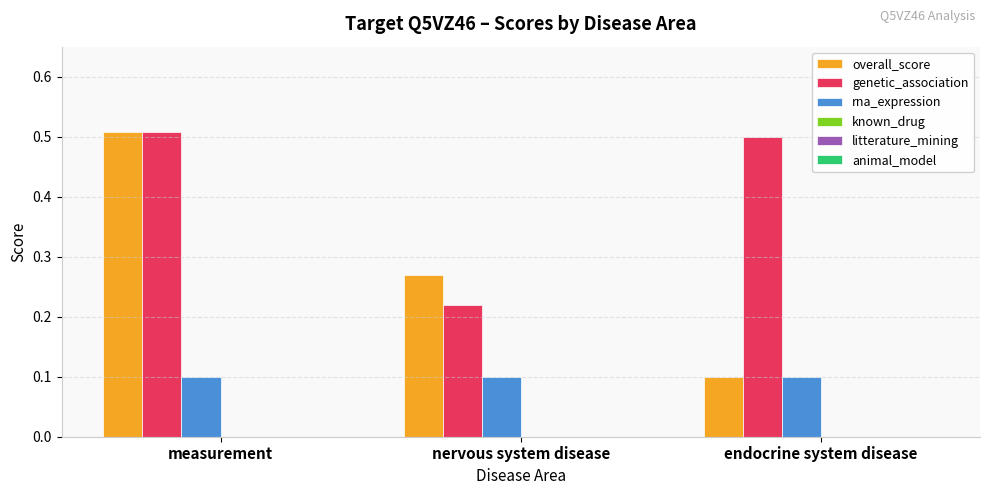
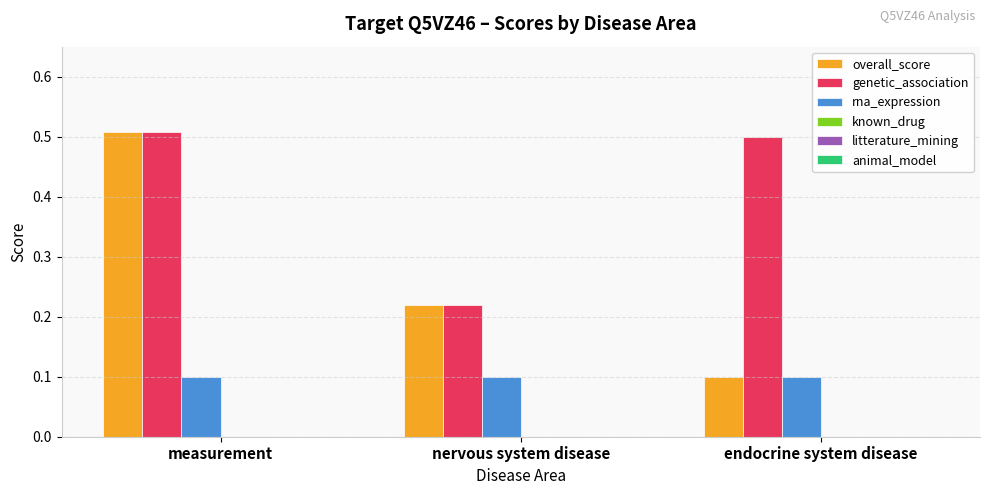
overall_score, nervous system disease: 0.27 -> 0.22
